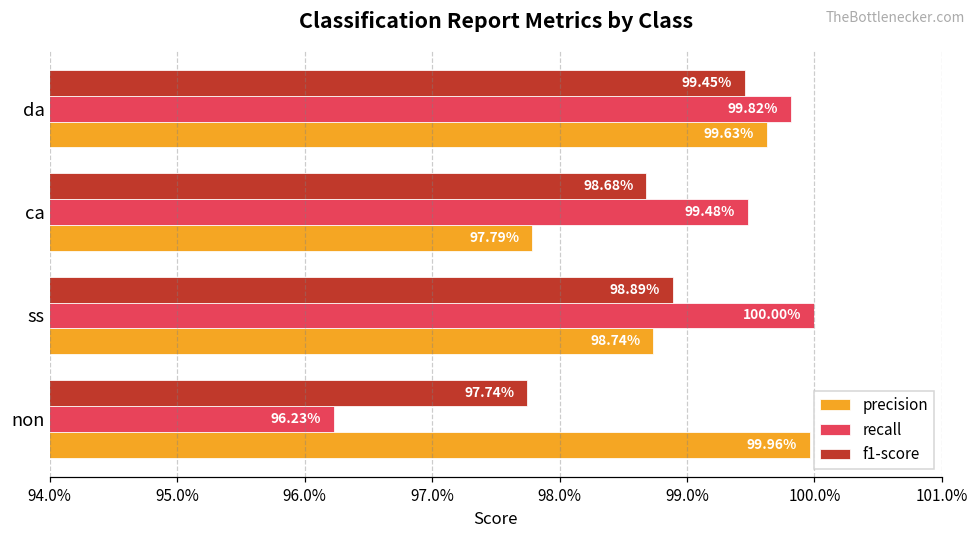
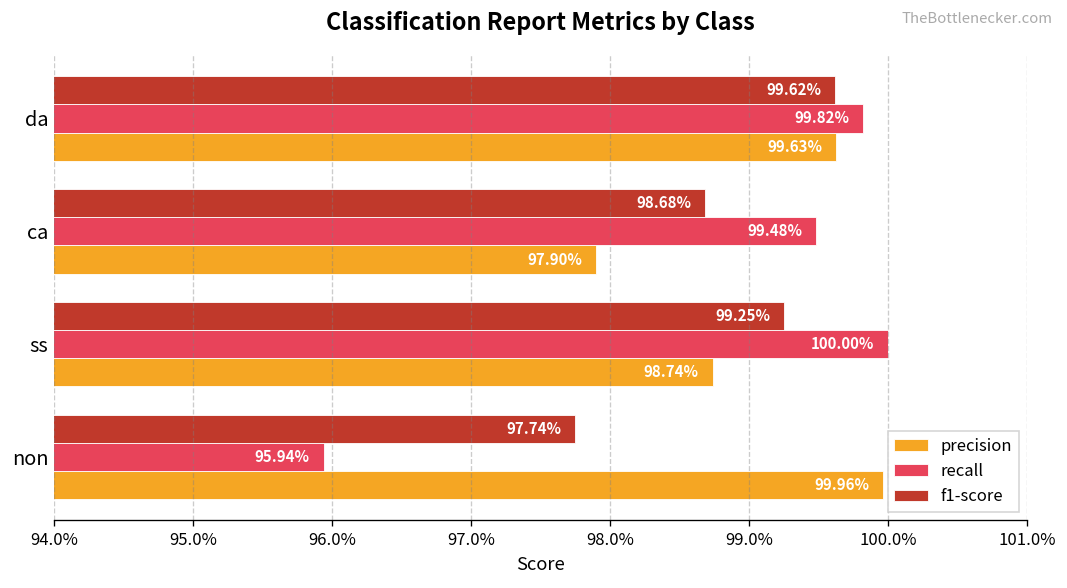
f1-score, da: 99.45% -> 99.62%
precision, ca: 97.79% -> 97.90%
f1-score, ss: 98.89% -> 99.25%
recall, non: 96.23% -> 95.94%
